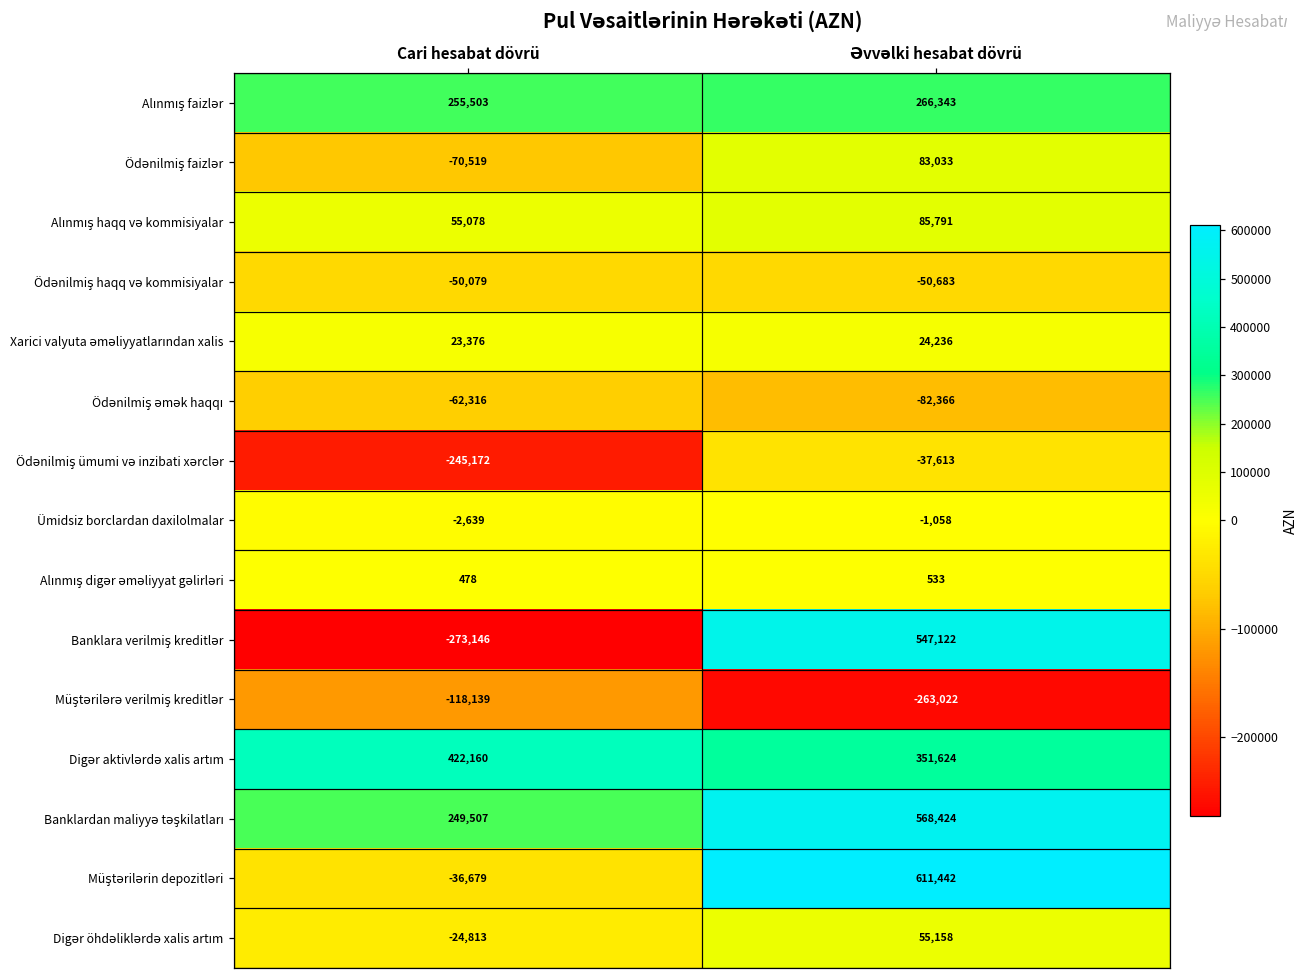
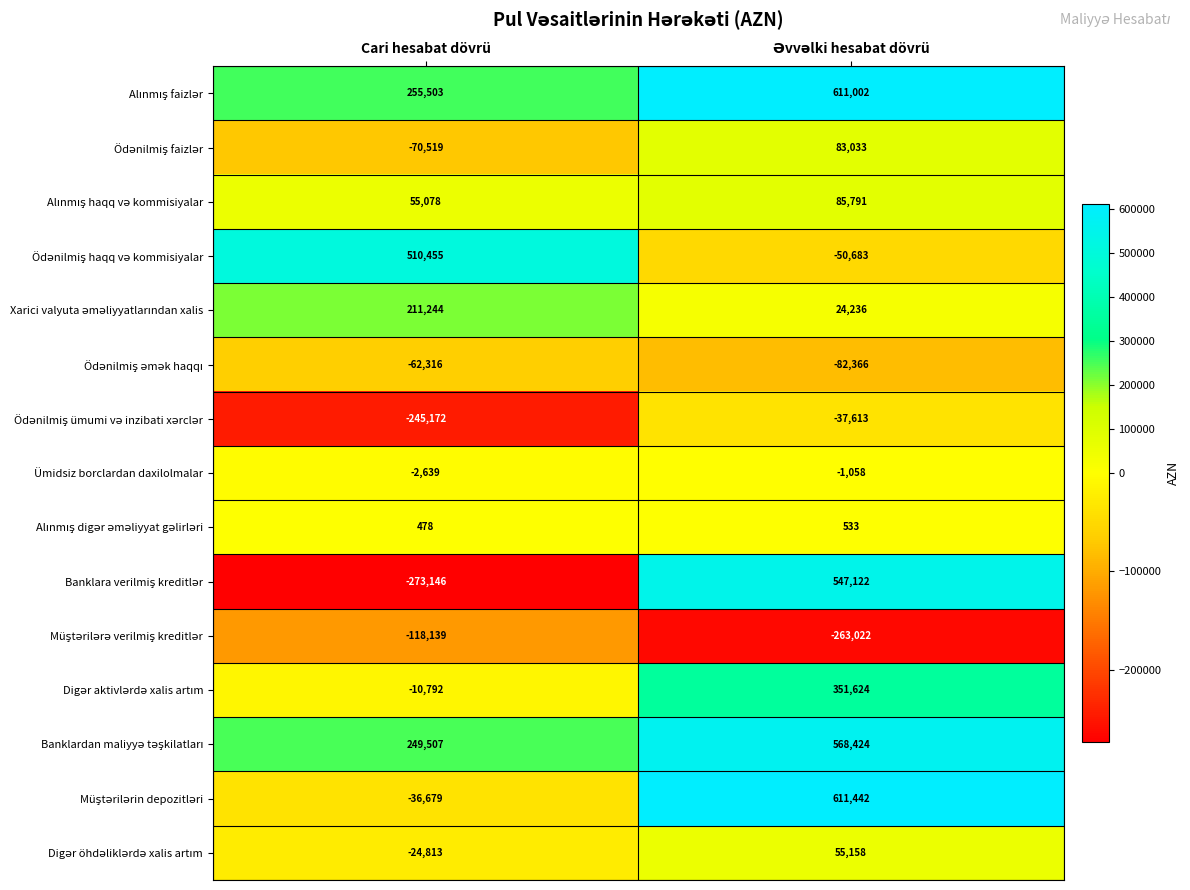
Alınmış faizlər, Əvvəlki hesabat dövrü: 266,343 -> 611,002
Ödənilmiş haqq və kommisiyalar, Cari hesabat dövrü: -50,079 -> 510,455
Xarici valyuta əməliyyatlarından xalis, Cari hesabat dövrü: 23,376 -> 211,244
Digər aktivlərdə xalis artım, Cari hesabat dövrü: 422,160 -> -10,792
